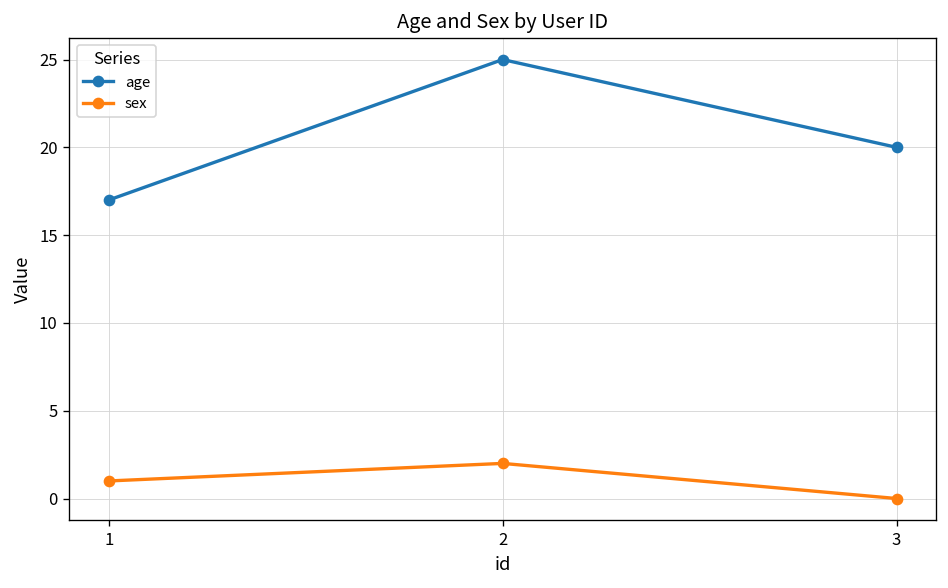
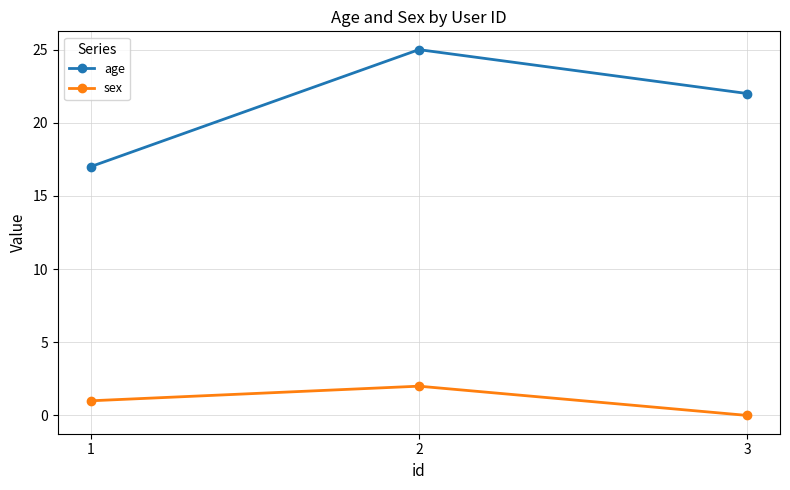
age, 3: 20 -> 22
